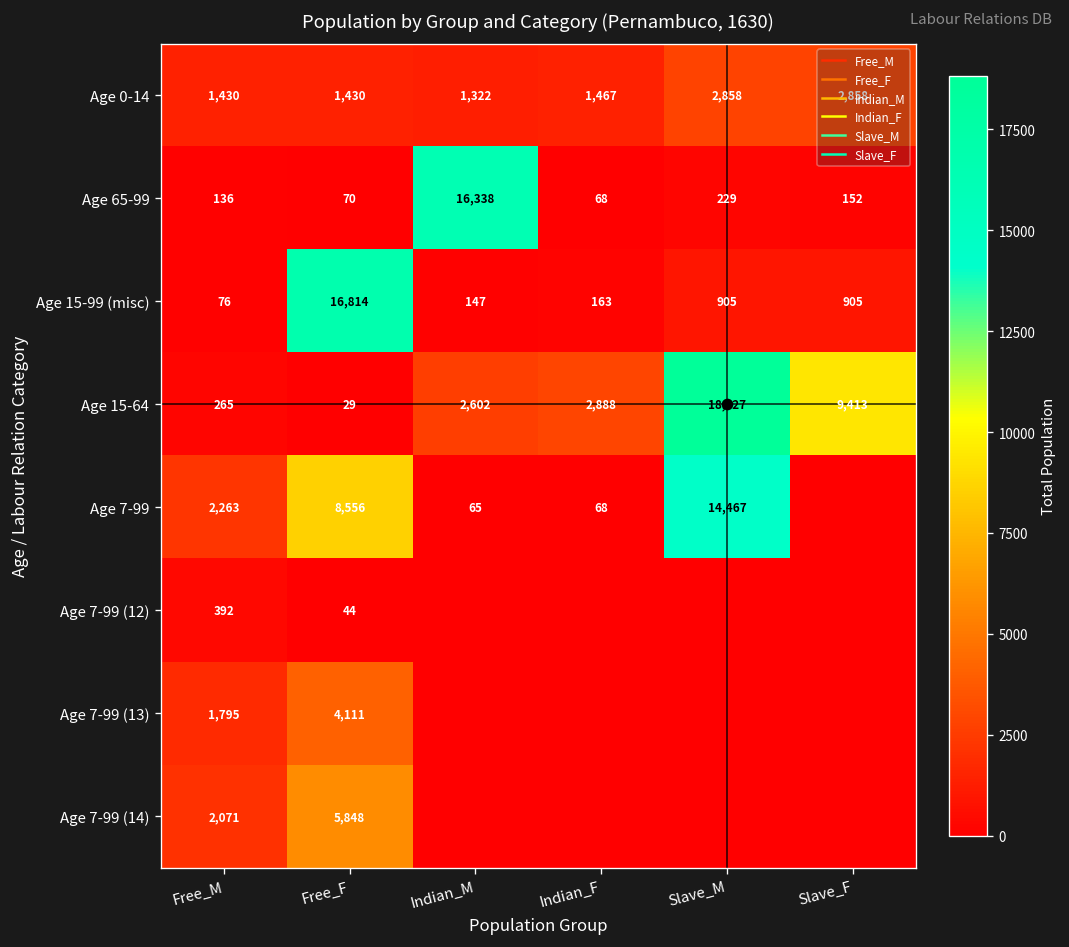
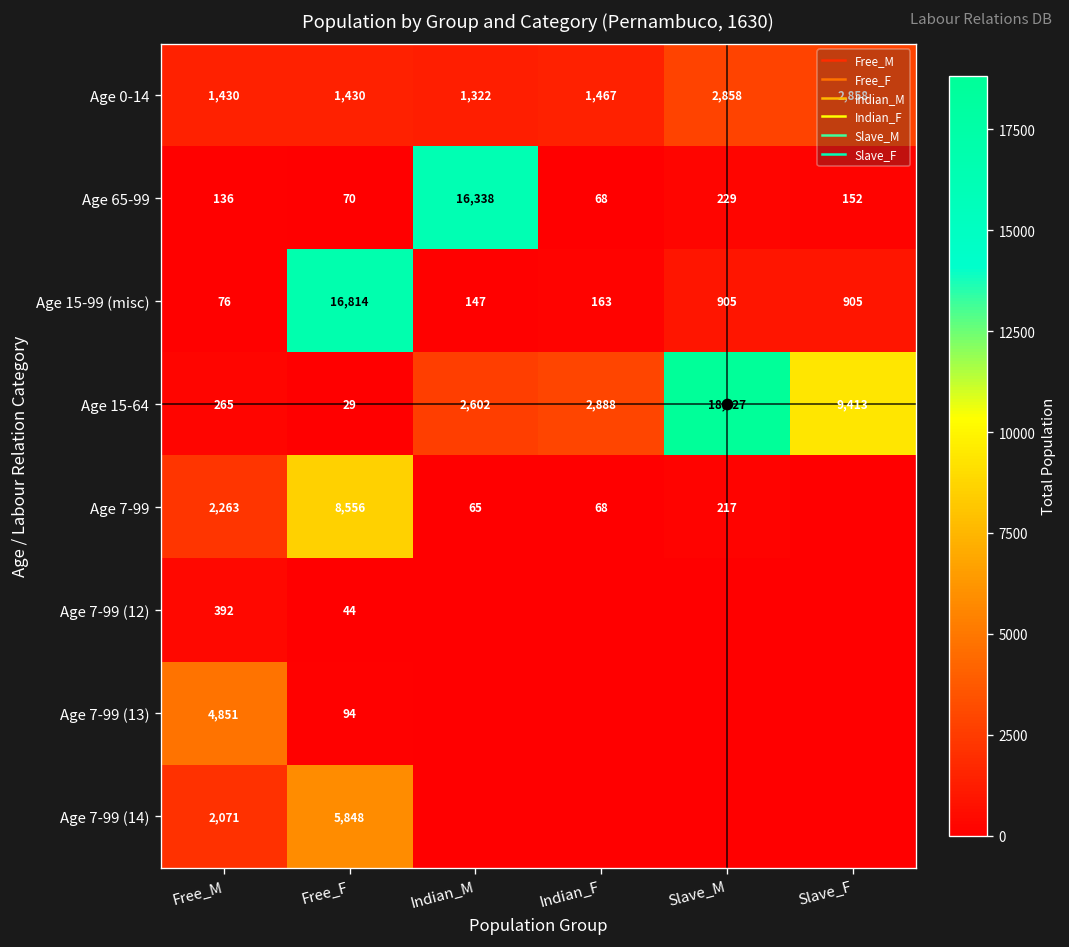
Age 7-99, Slave_M: 14,467 -> 217
Age 7-99 (13), Free_M: 1,795 -> 4,851
Age 7-99 (13), Free_F: 4,111 -> 94
